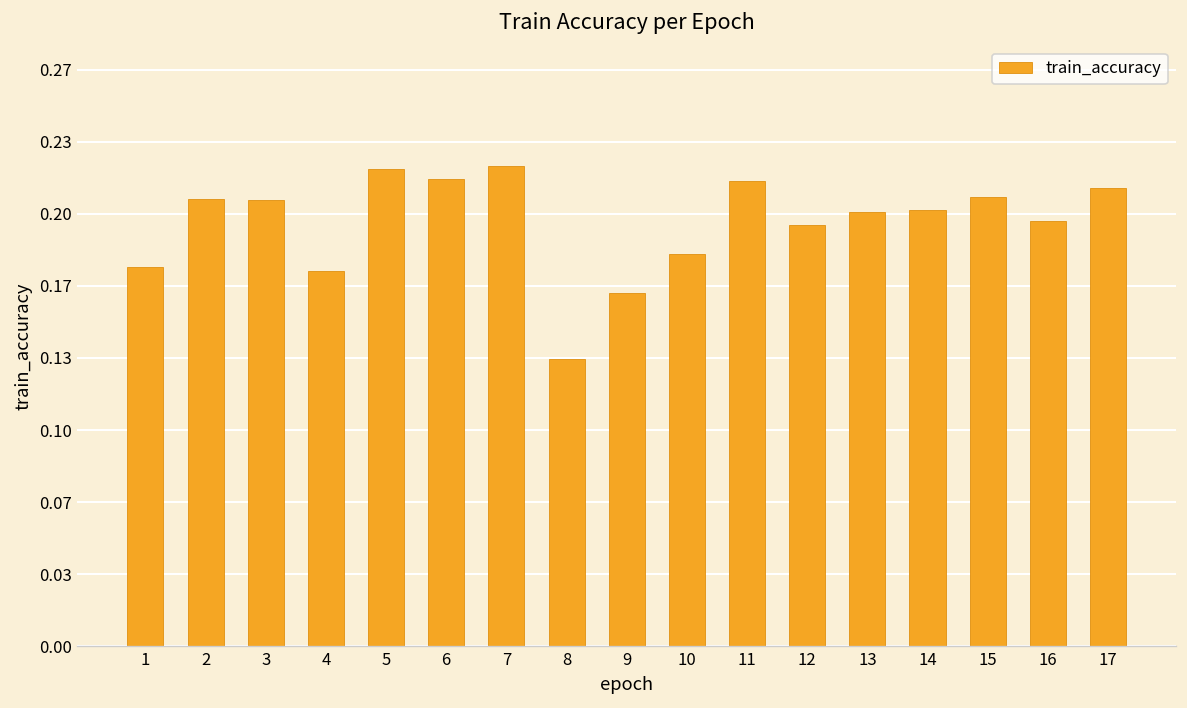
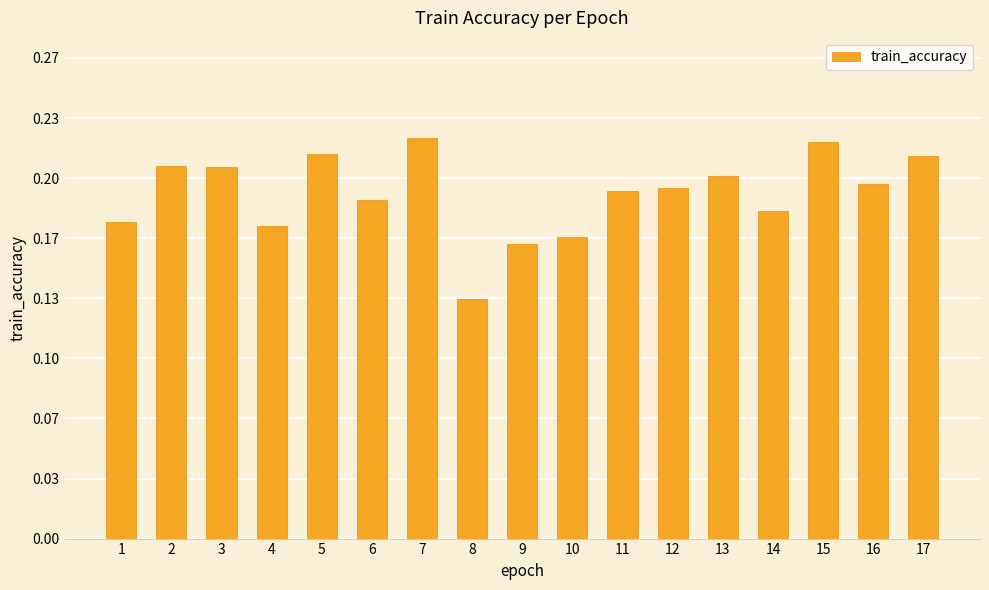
5: 0.220 -> 0.213
6: 0.215 -> 0.187
10: 0.181 -> 0.167
11: 0.214 -> 0.192
14: 0.201 -> 0.181
15: 0.207 -> 0.219
